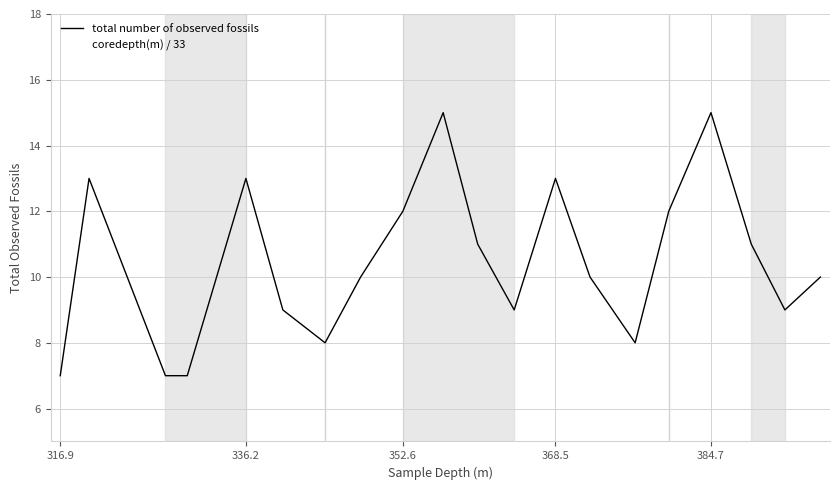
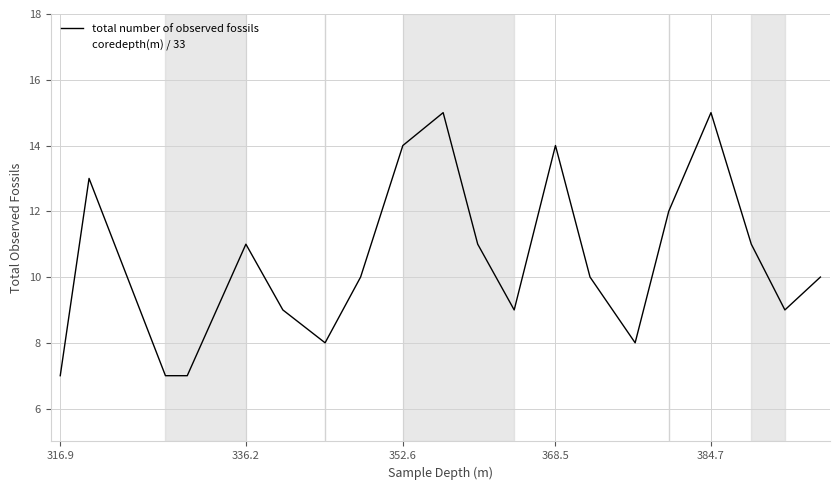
total number of observed fossils, 336.2: 13 -> 11
total number of observed fossils, 352.6: 12 -> 14
total number of observed fossils, 368.5: 13 -> 14
